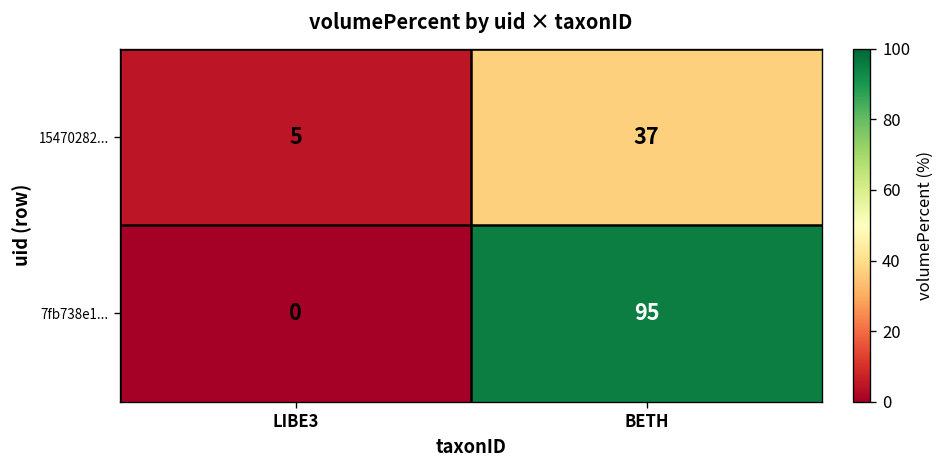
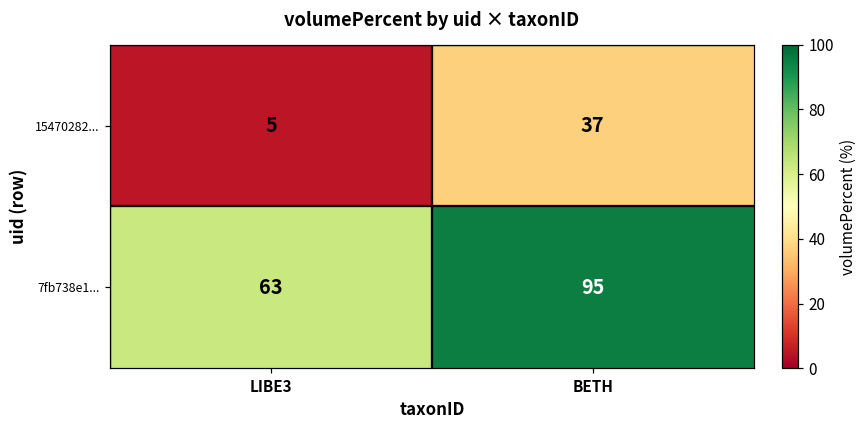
7fb738e1..., LIBE3: 0 -> 63
